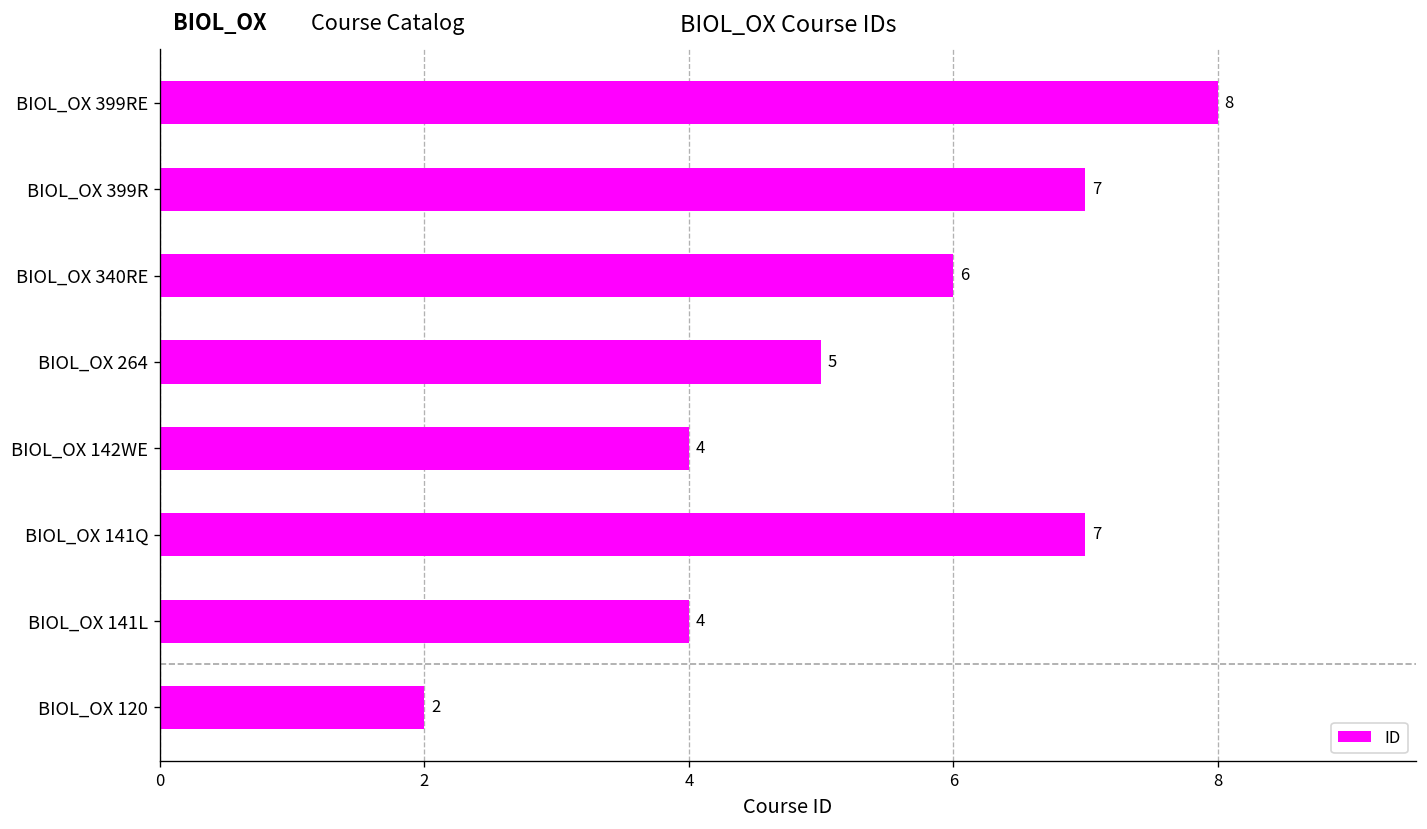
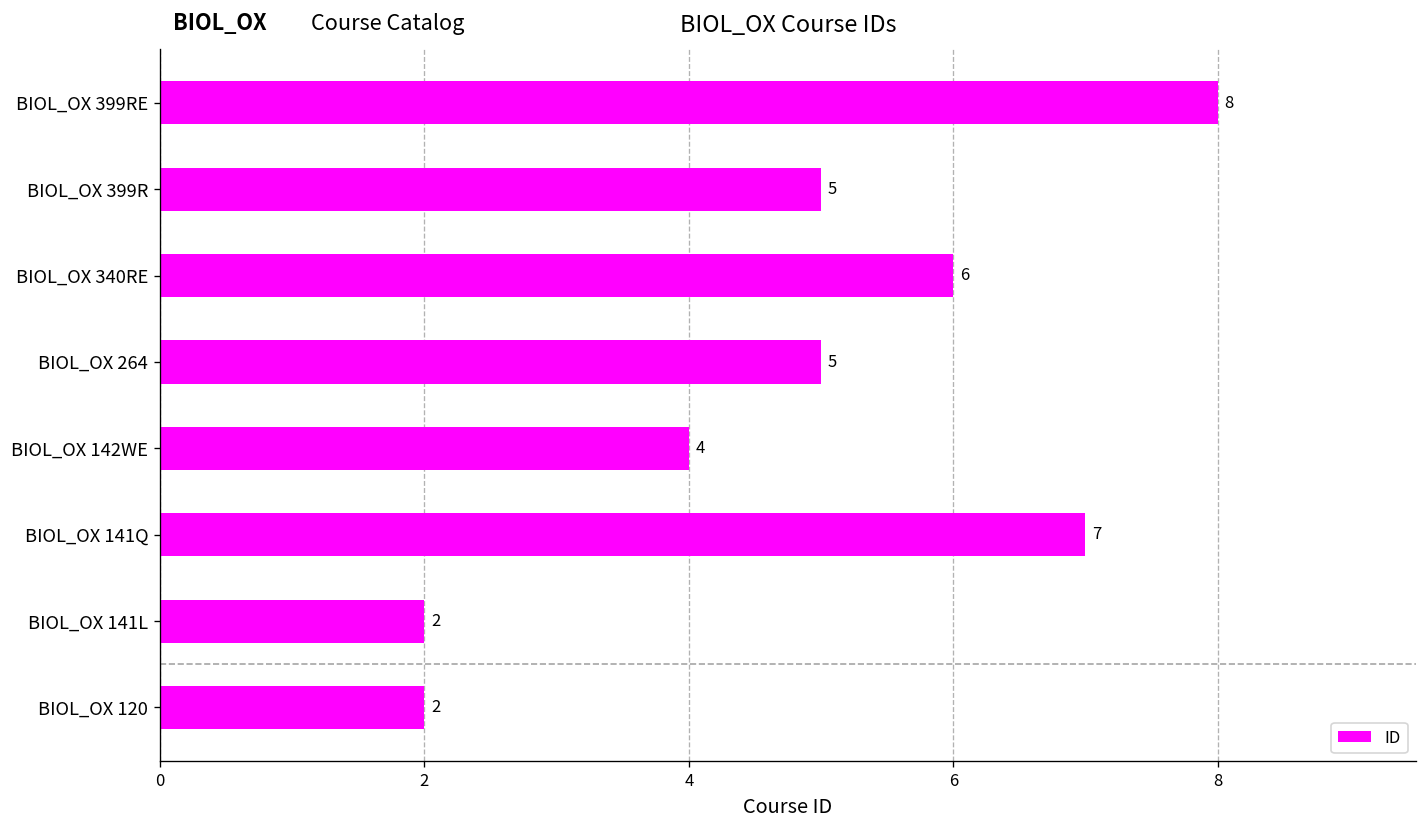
BIOL_OX 399R: 7 -> 5
BIOL_OX 141L: 4 -> 2
